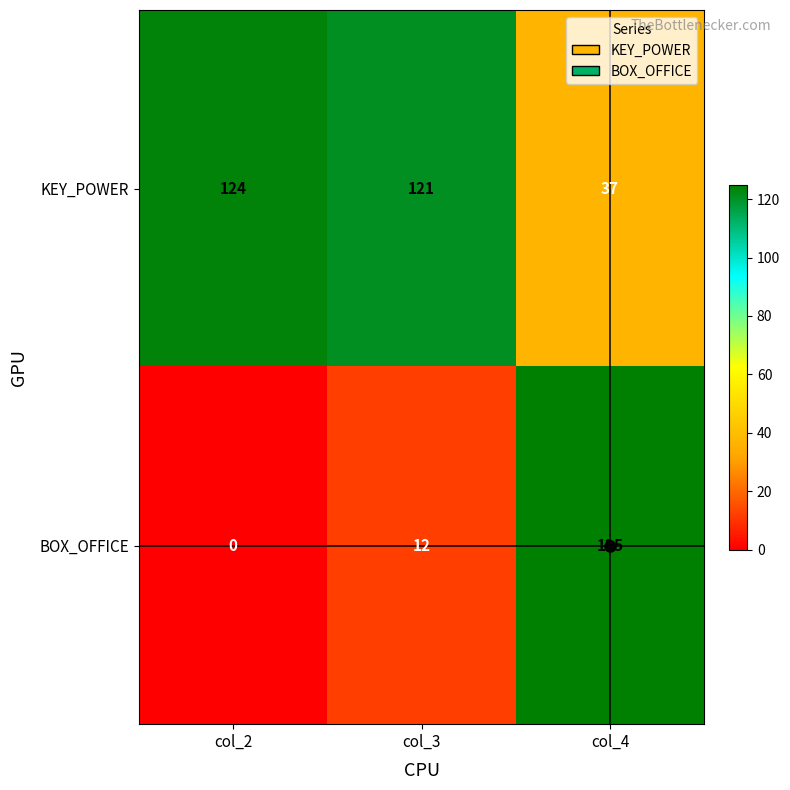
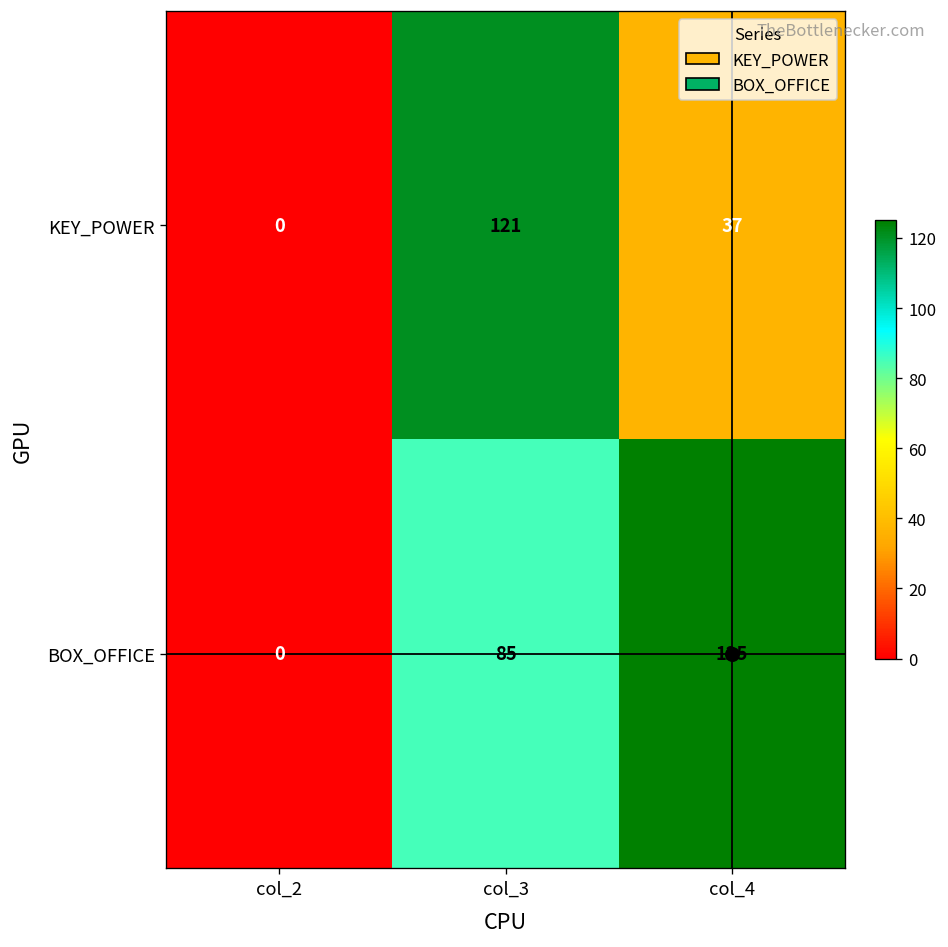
KEY_POWER, col_2: 124 -> 0
BOX_OFFICE, col_3: 12 -> 85
